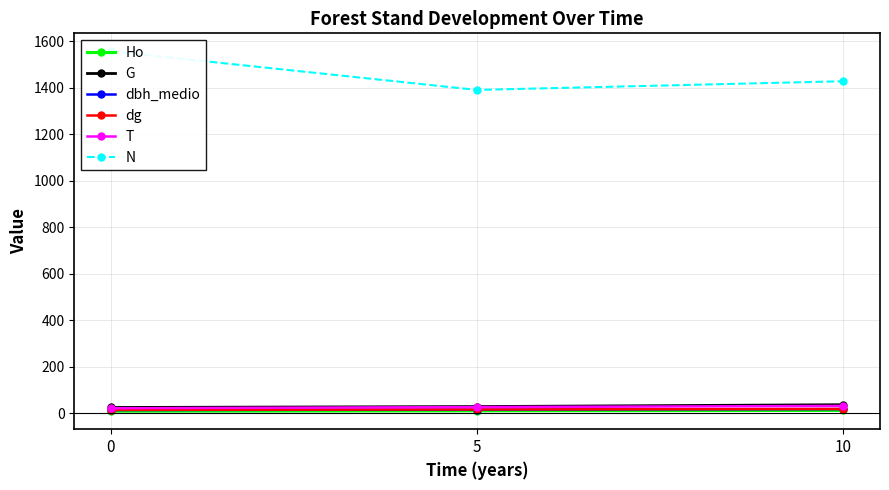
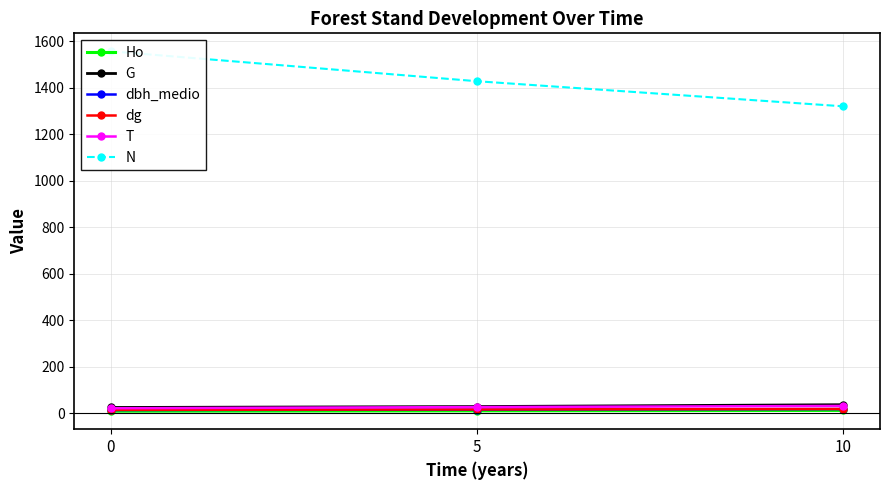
N, 5: 1390 -> 1430
N, 10: 1430 -> 1320
